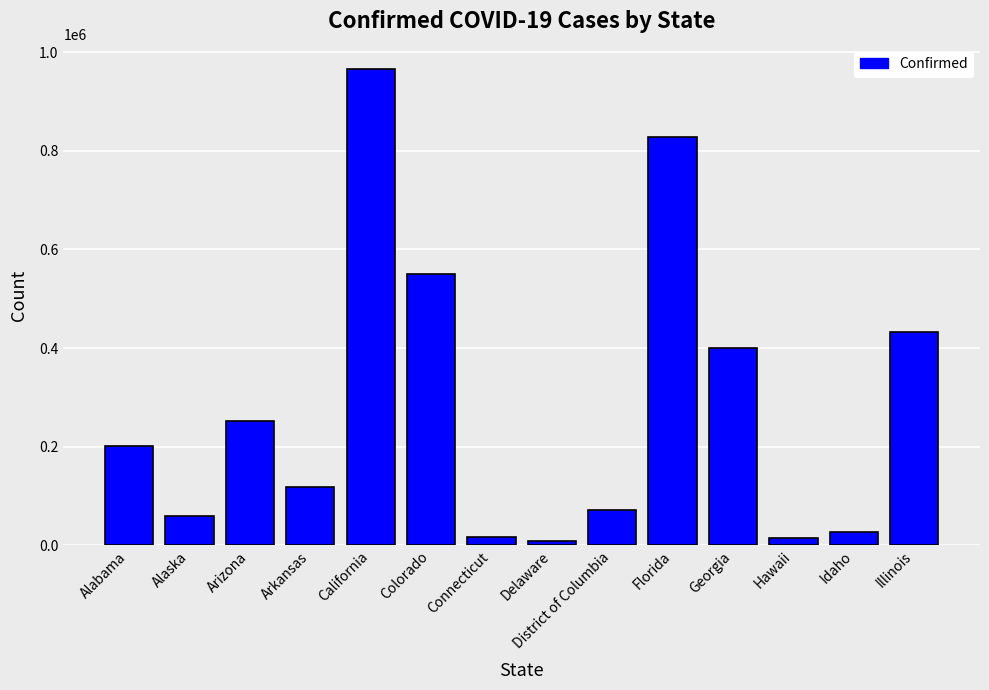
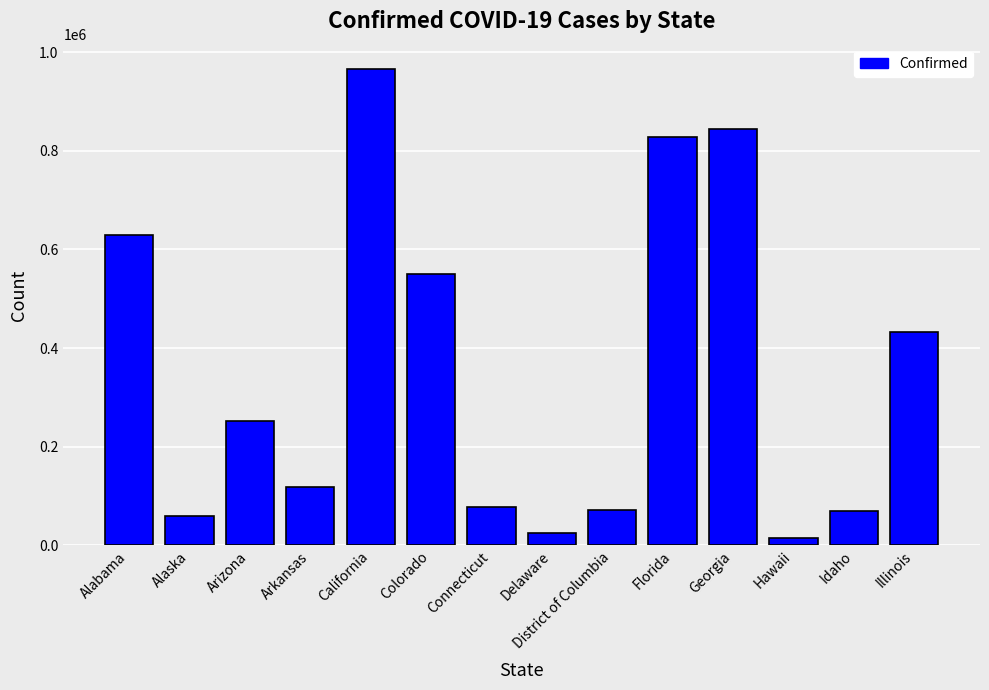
Alabama: 200000 -> 630000
Connecticut: 20000 -> 80000
Delaware: 10000 -> 30000
Georgia: 400000 -> 840000
Idaho: 30000 -> 70000
